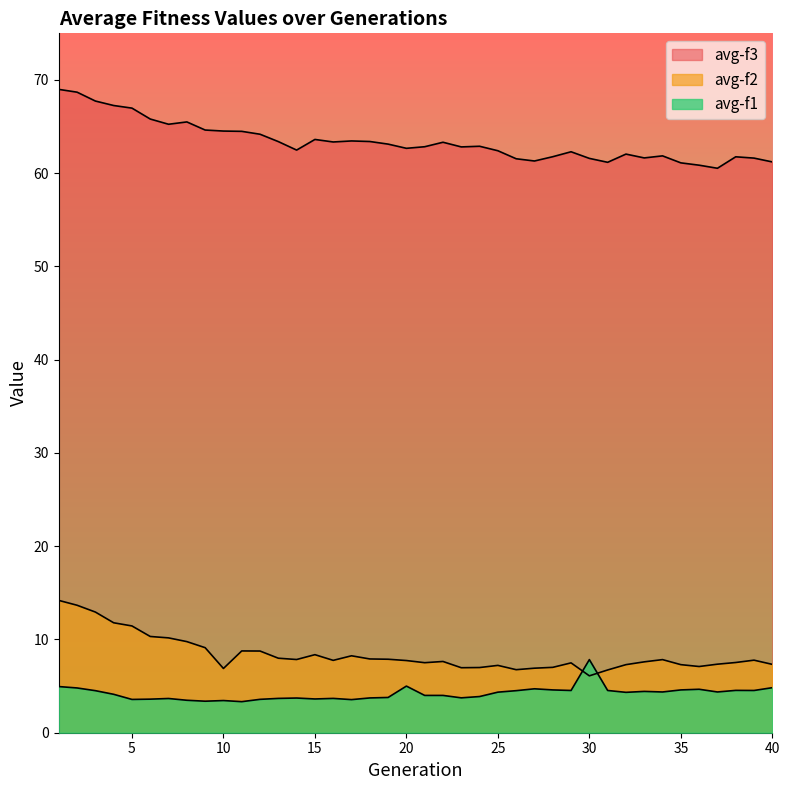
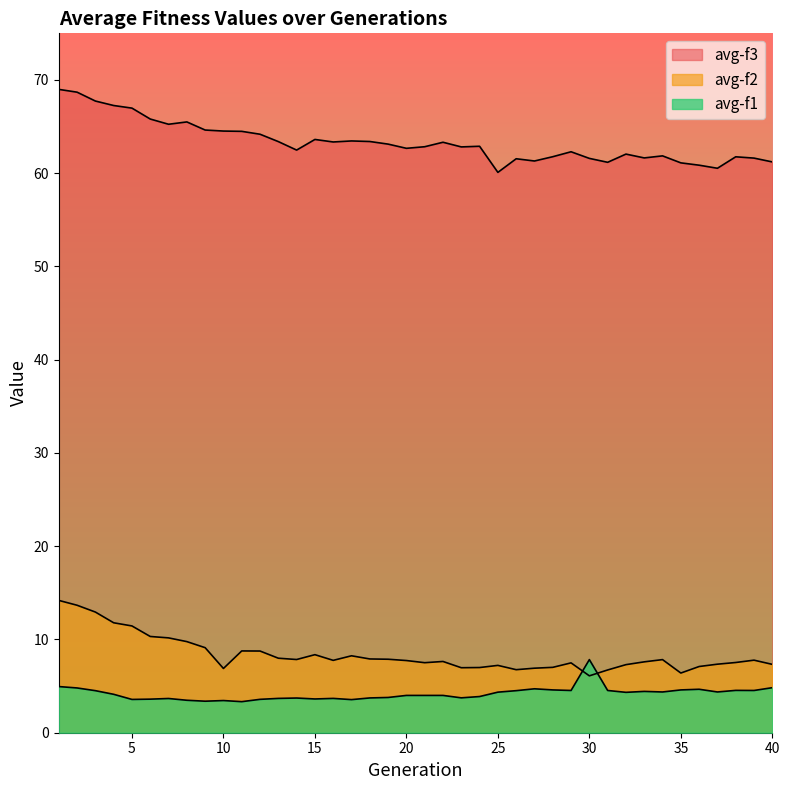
avg-f1, 20: 5 -> 4
avg-f3, 25: 62 -> 60
avg-f2, 35: 7 -> 6
